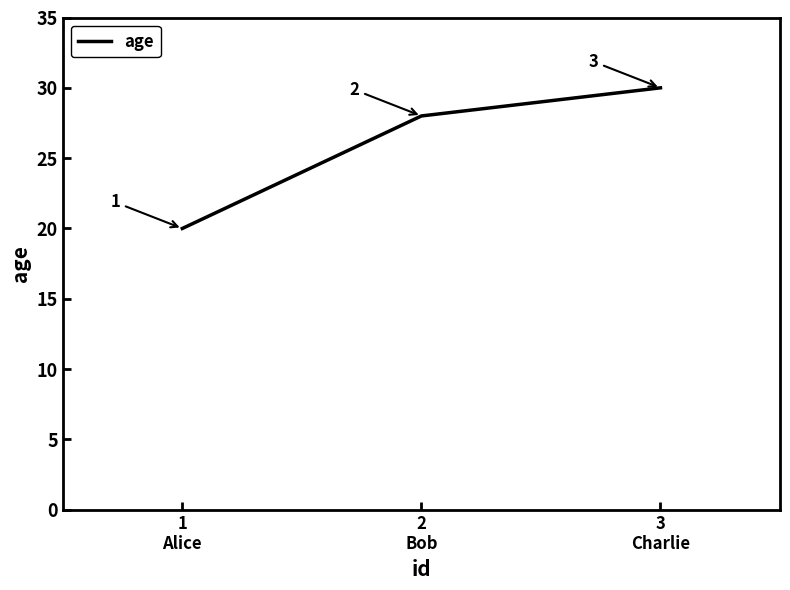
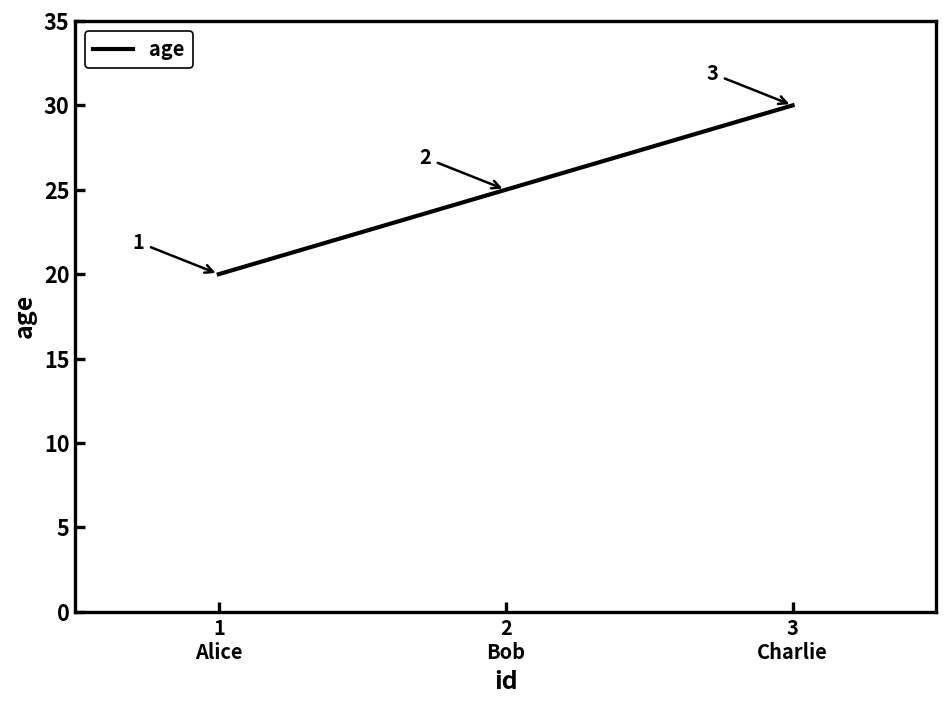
2 Bob: 28 -> 25
